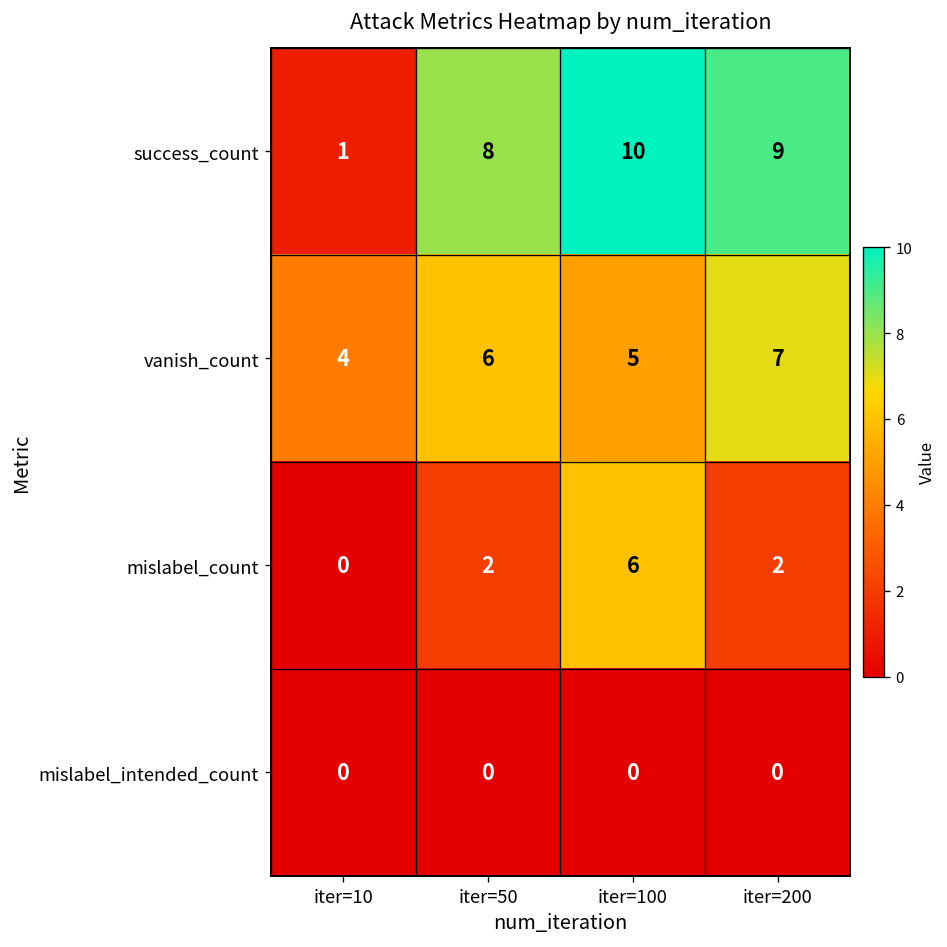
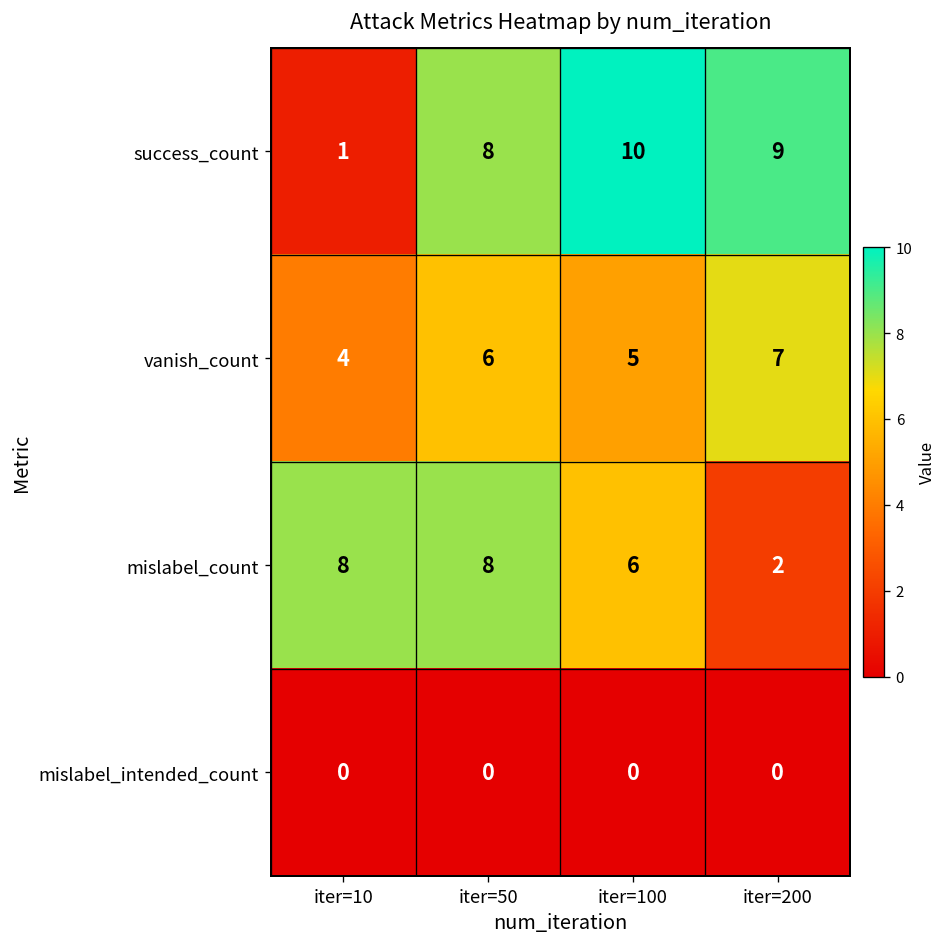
mislabel_count, iter=10: 0 -> 8
mislabel_count, iter=50: 2 -> 8
